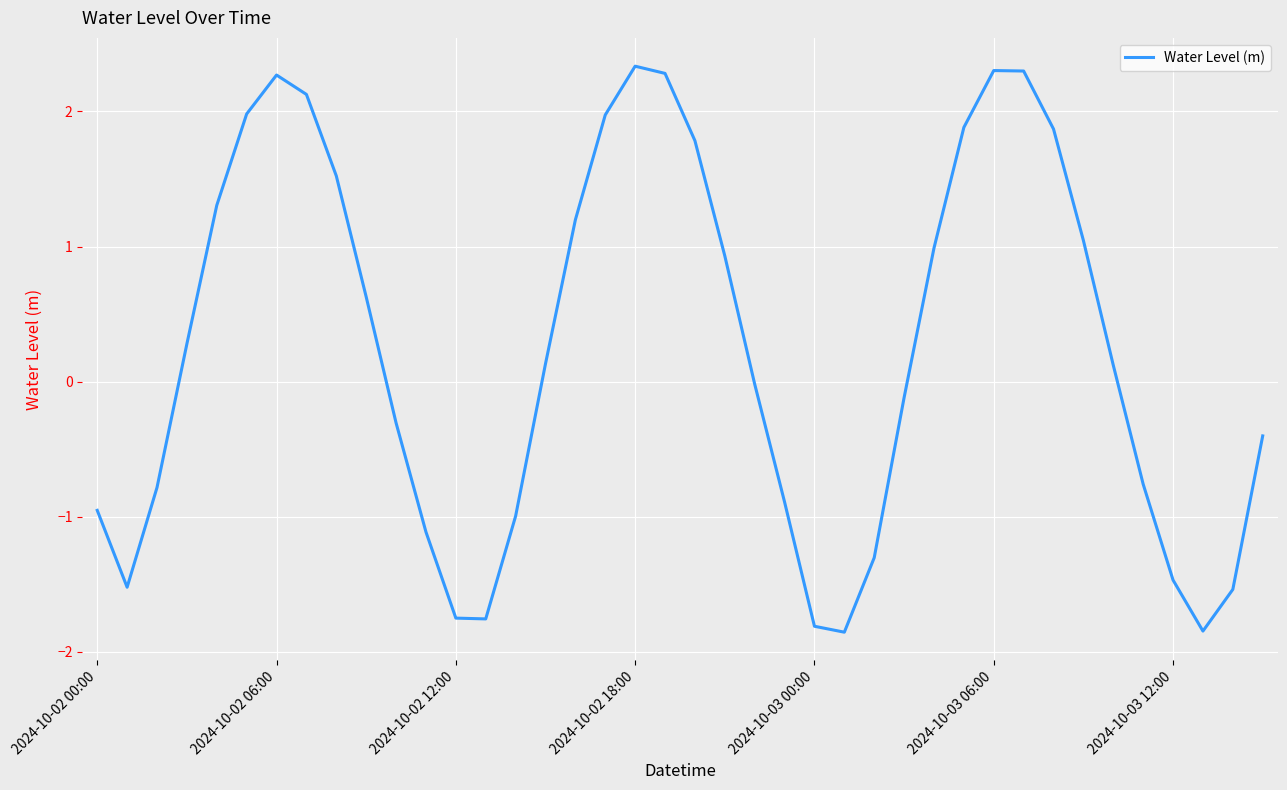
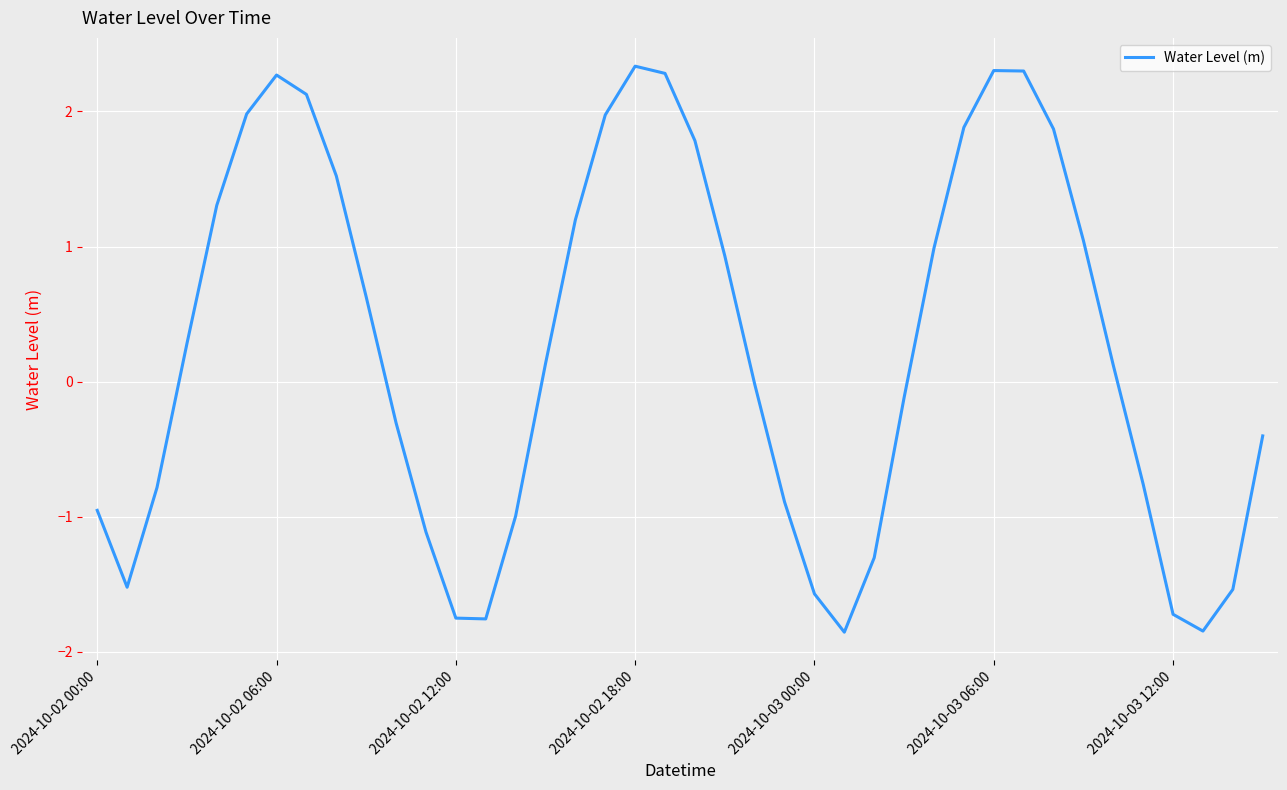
2024-10-03 00:00: -1.81 -> -1.57
2024-10-03 12:00: -1.47 -> -1.72
